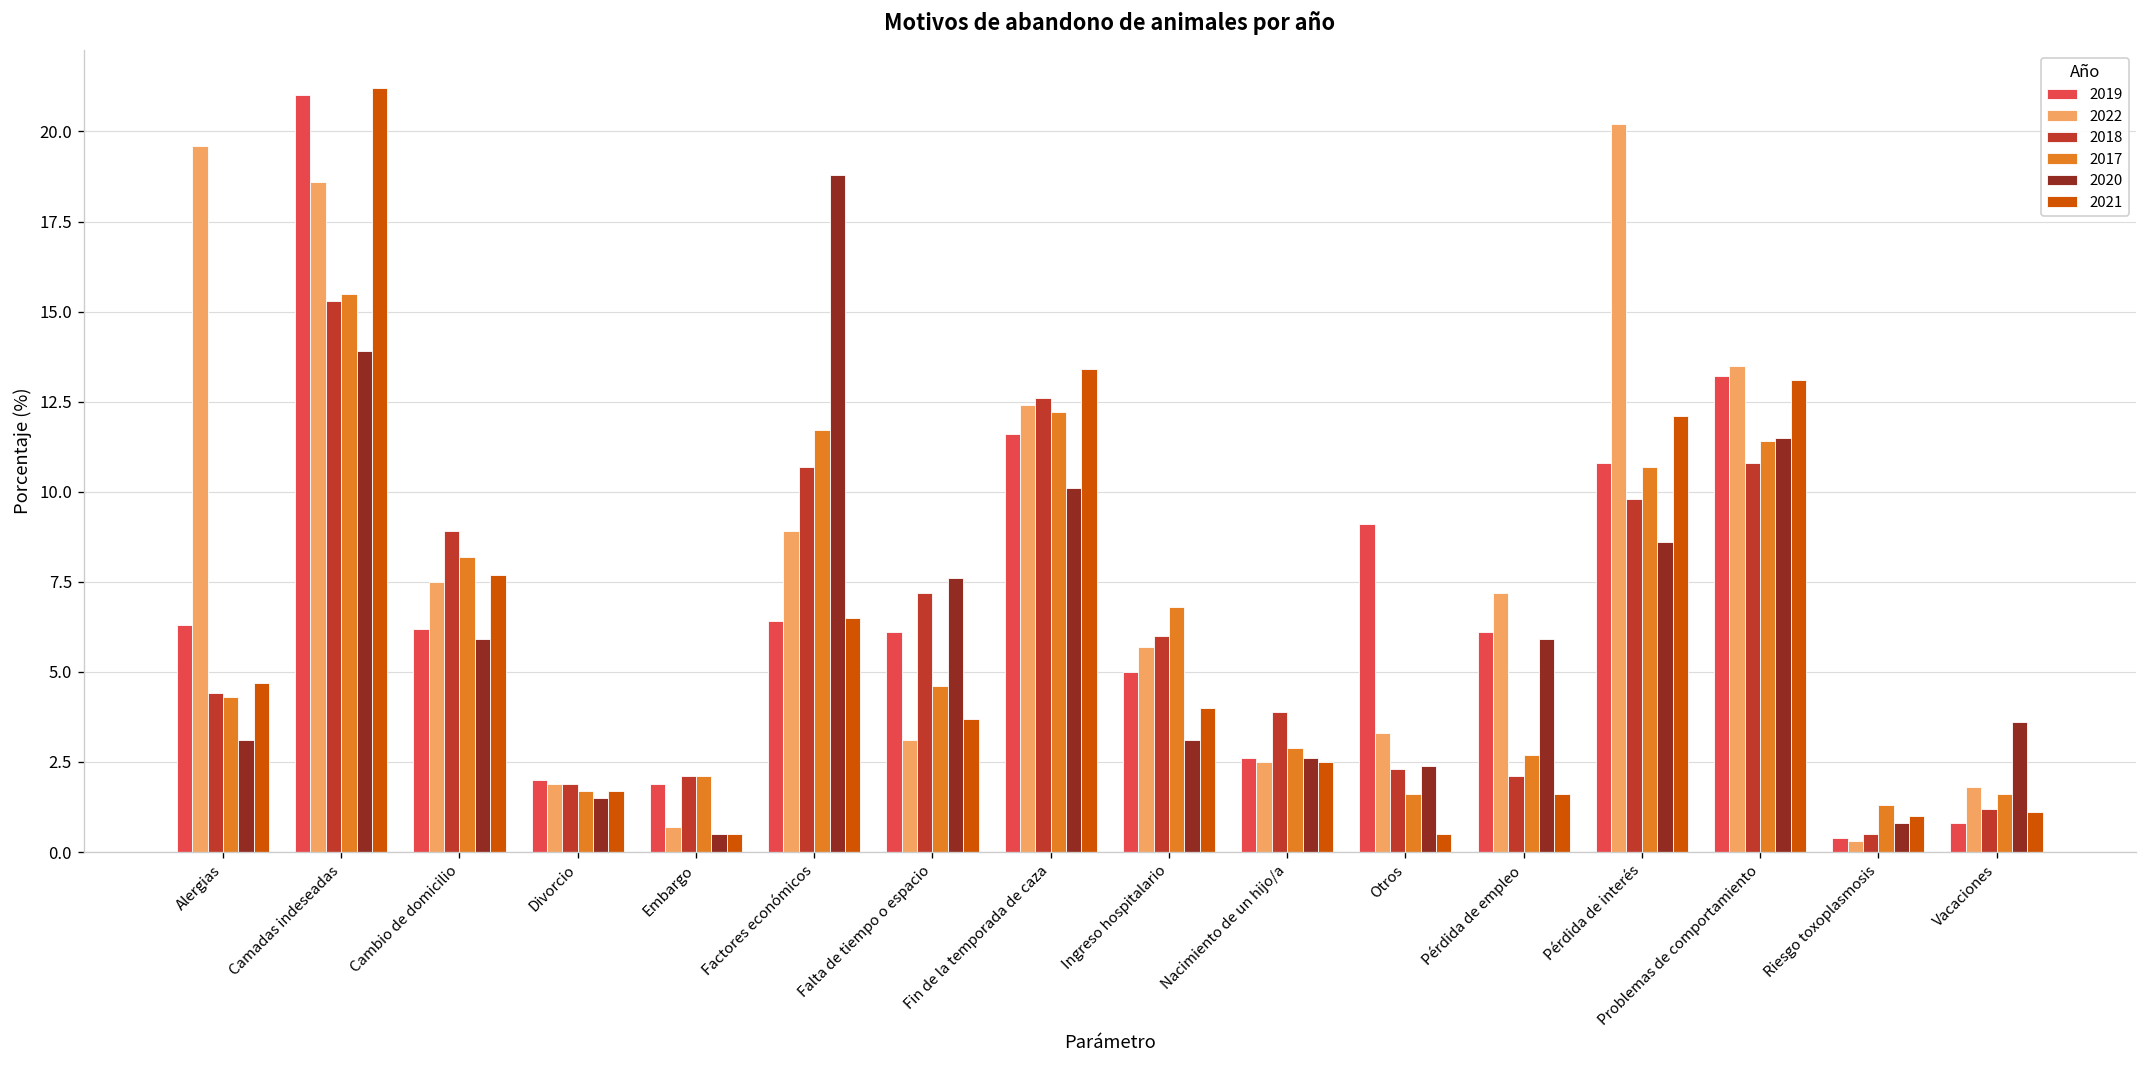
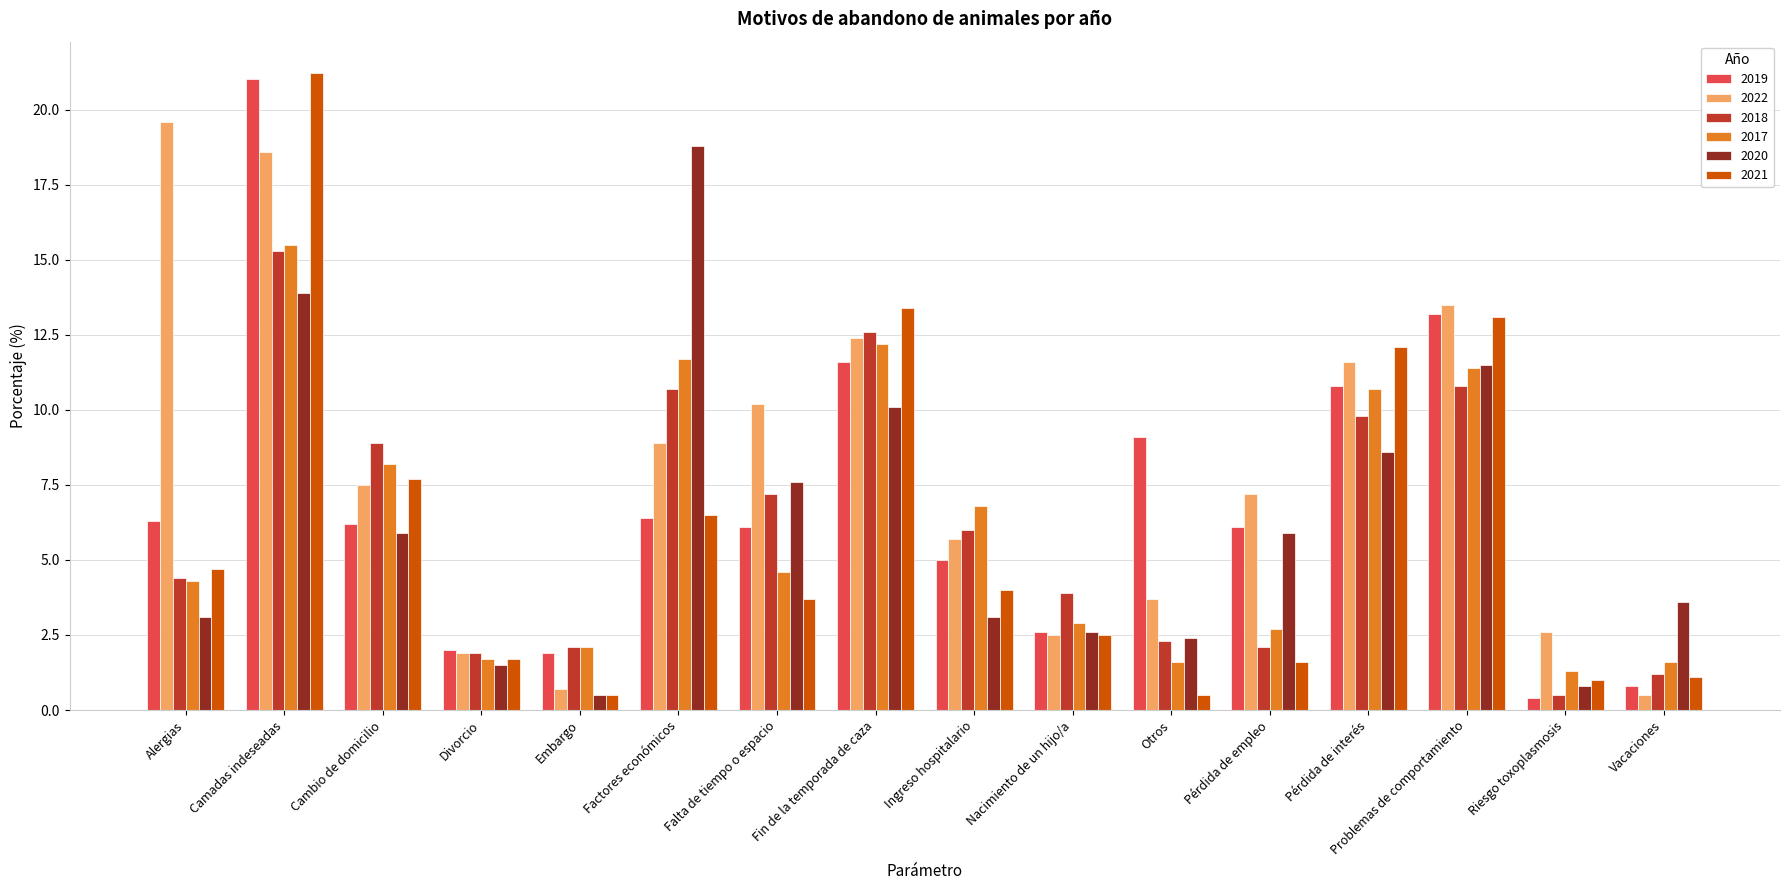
2022, Falta de tiempo o espacio: 3.1 -> 10.2
2022, Otros: 3.3 -> 3.7
2022, Pérdida de interés: 20.2 -> 11.6
2022, Riesgo toxoplasmosis: 0.3 -> 2.6
2022, Vacaciones: 1.8 -> 0.5
